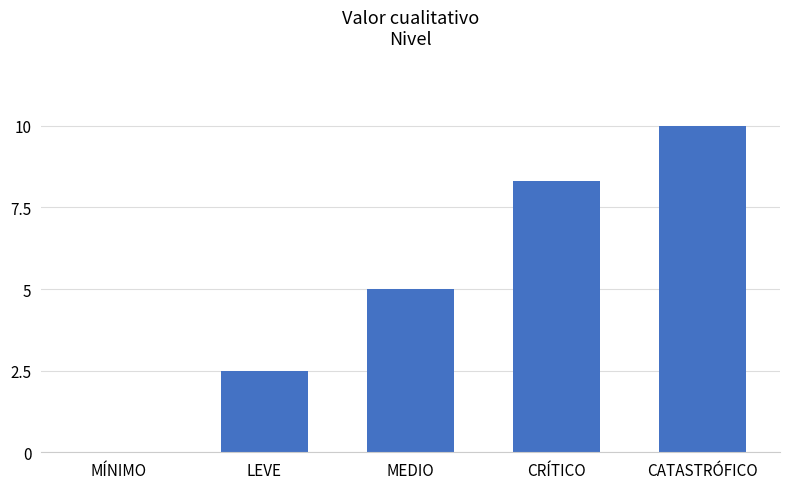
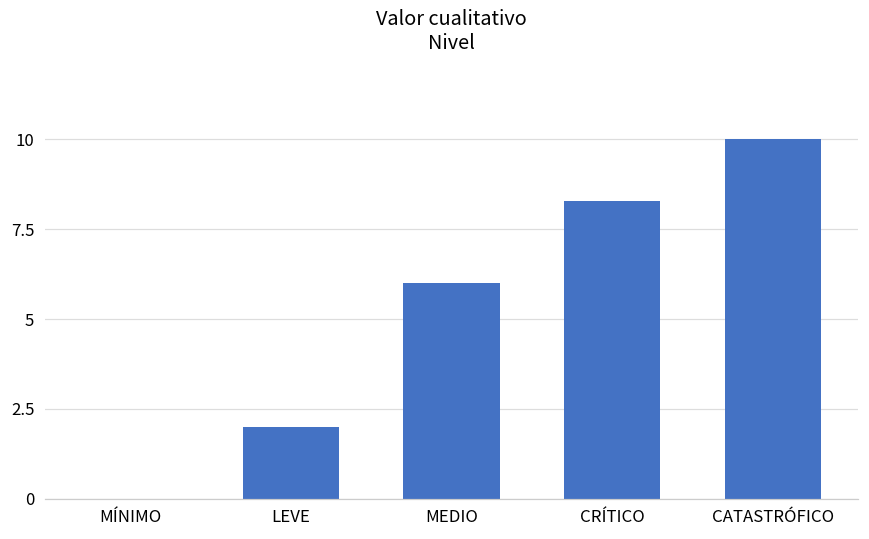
LEVE: 2.5 -> 2.0
MEDIO: 5 -> 6
